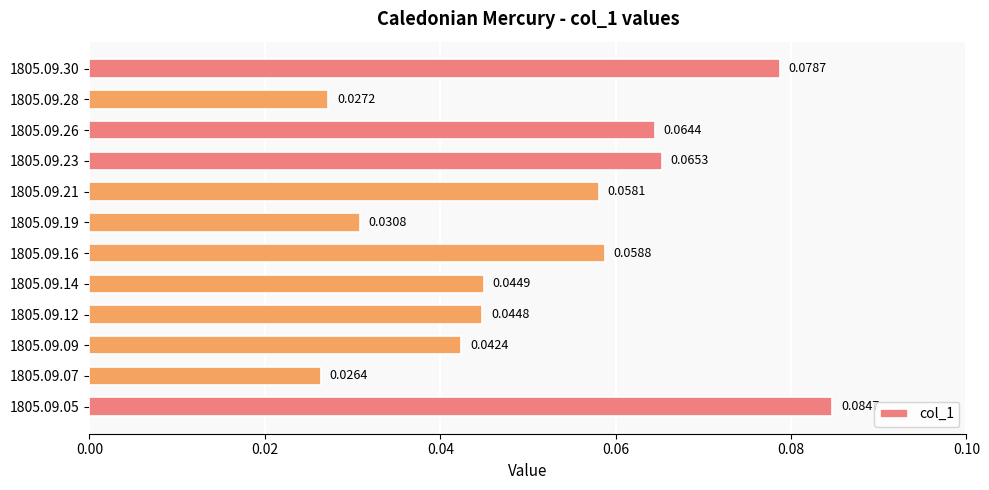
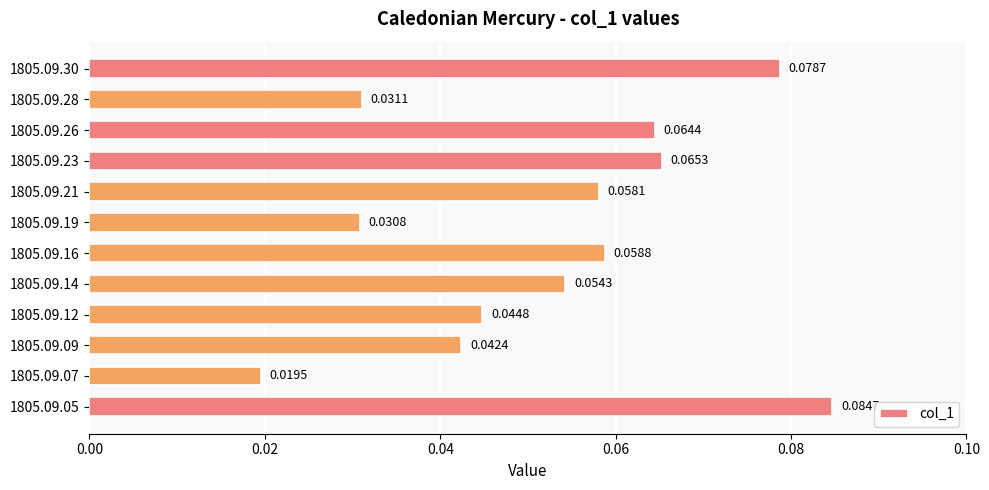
1805.09.28: 0.0272 -> 0.0311
1805.09.14: 0.0449 -> 0.0543
1805.09.07: 0.0264 -> 0.0195
